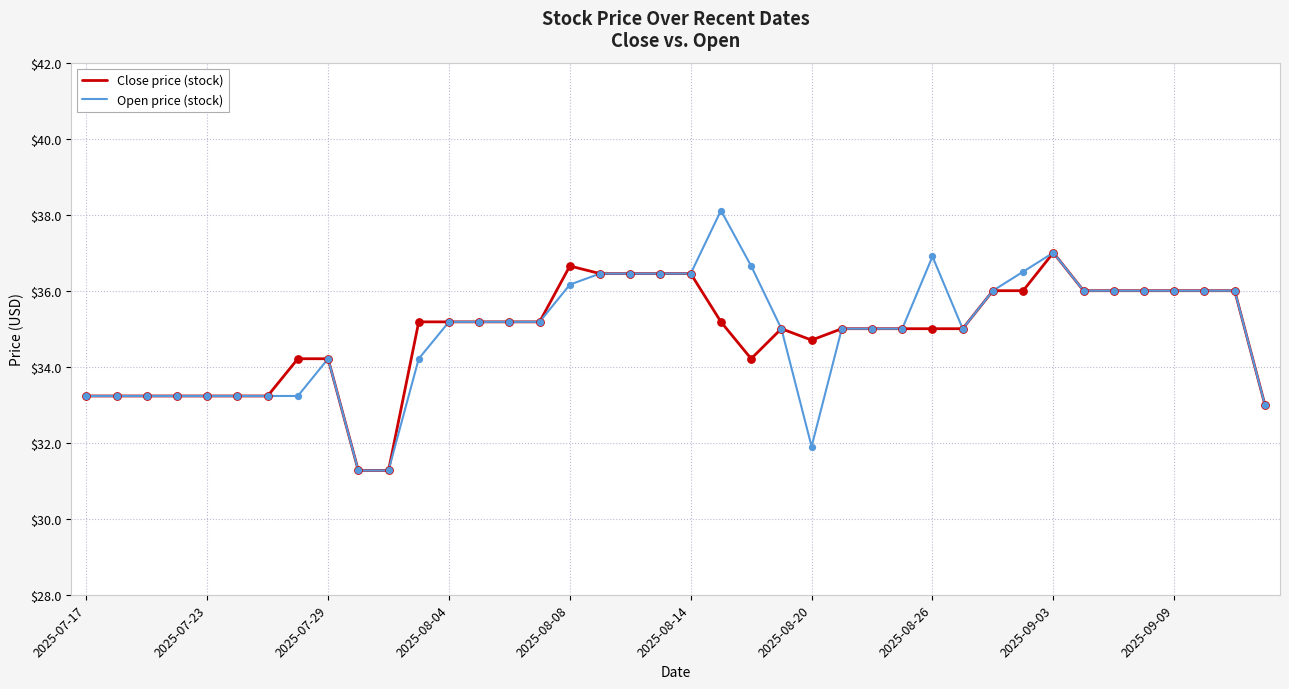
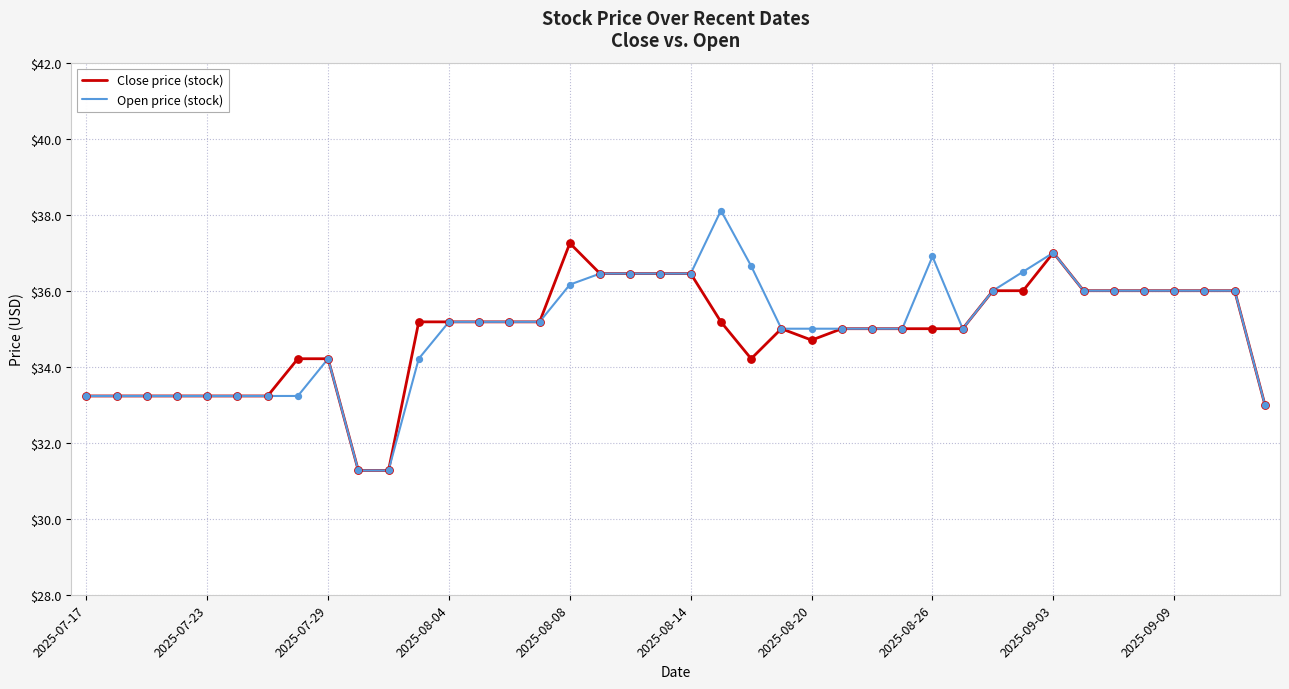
Close price (stock), 2025-08-08: $36.7 -> $37.3
Open price (stock), 2025-08-20: $31.9 -> $35.0
